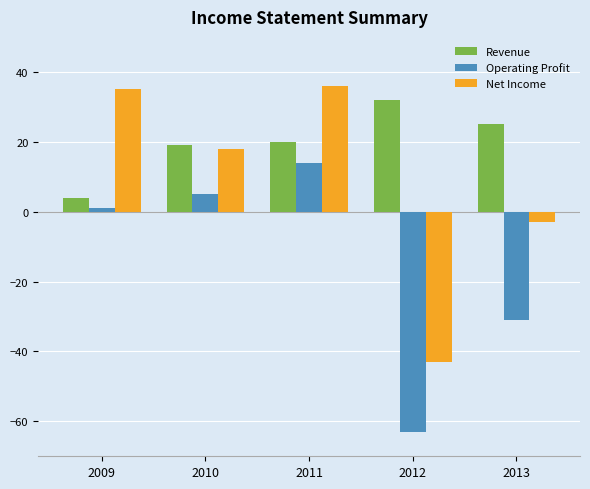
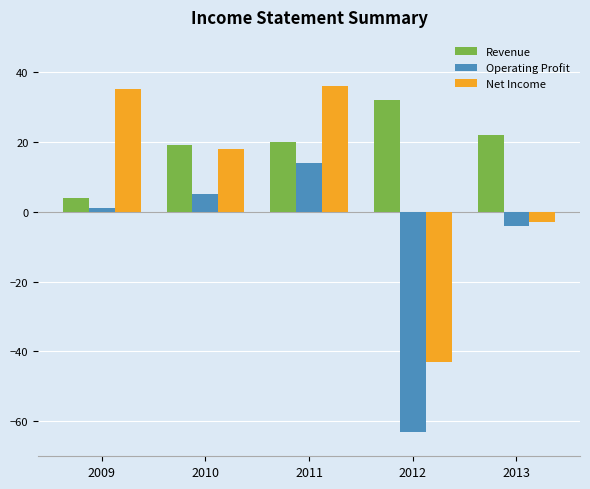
Revenue, 2013: 25 -> 22
Operating Profit, 2013: -31 -> -4
